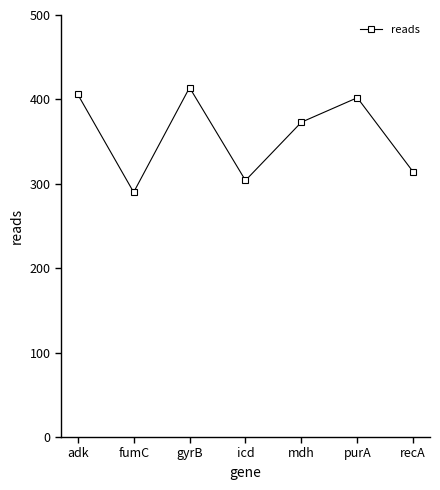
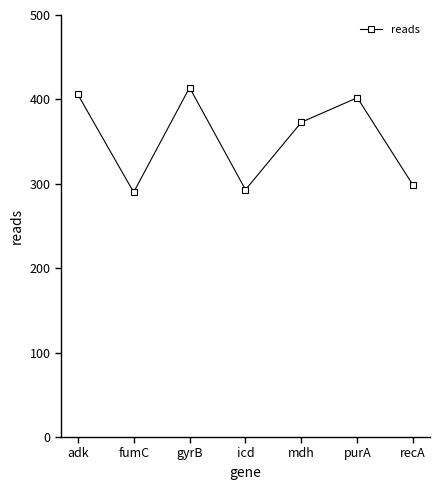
icd: 300 -> 290
recA: 310 -> 300
